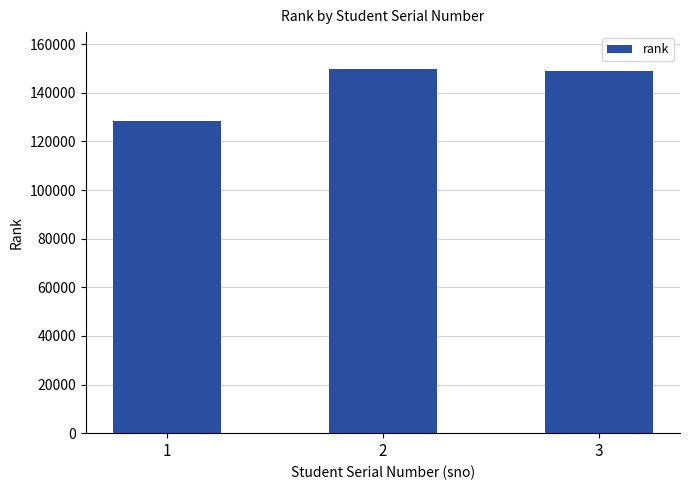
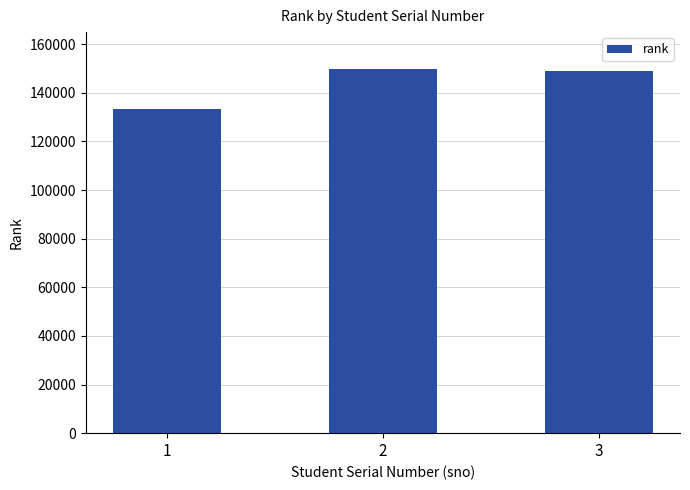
1: 128000 -> 133000
